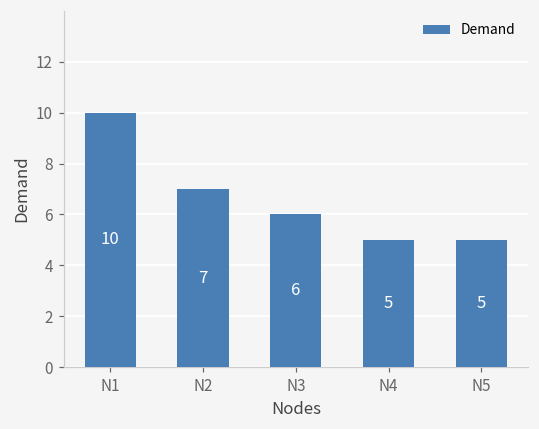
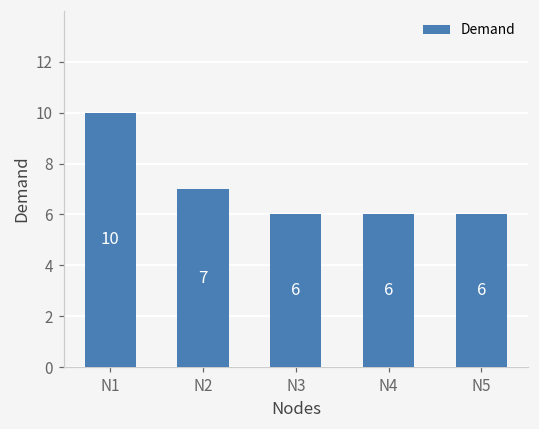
N4: 5 -> 6
N5: 5 -> 6
